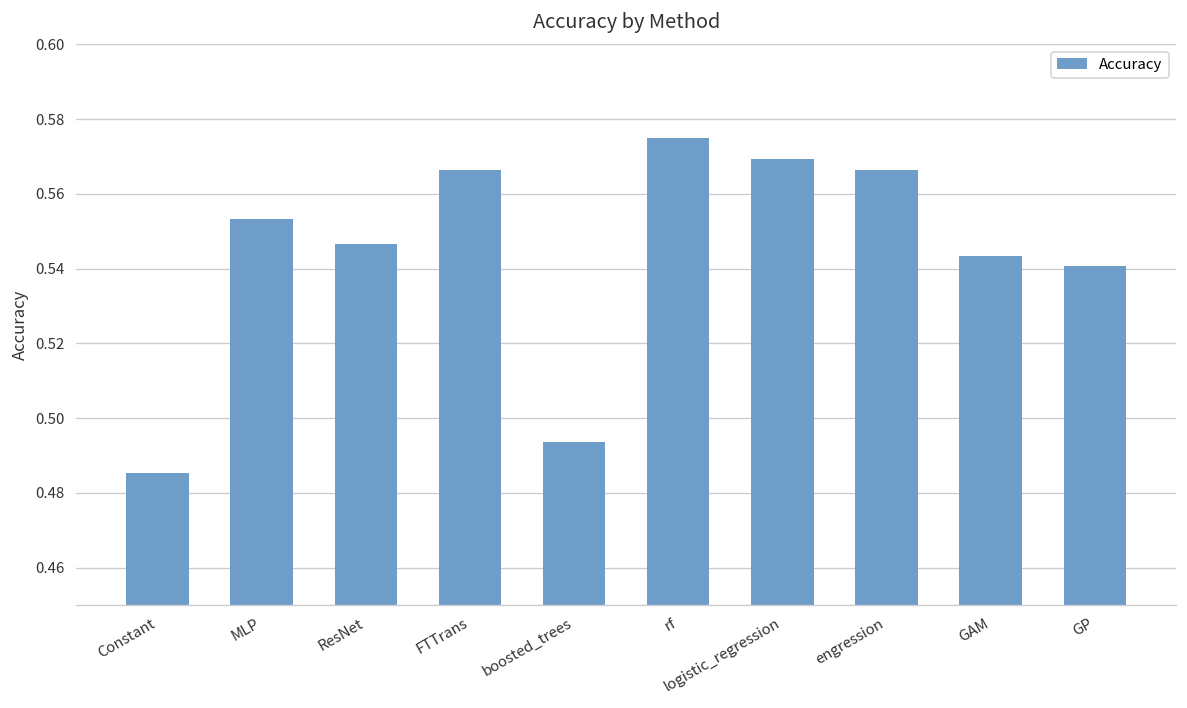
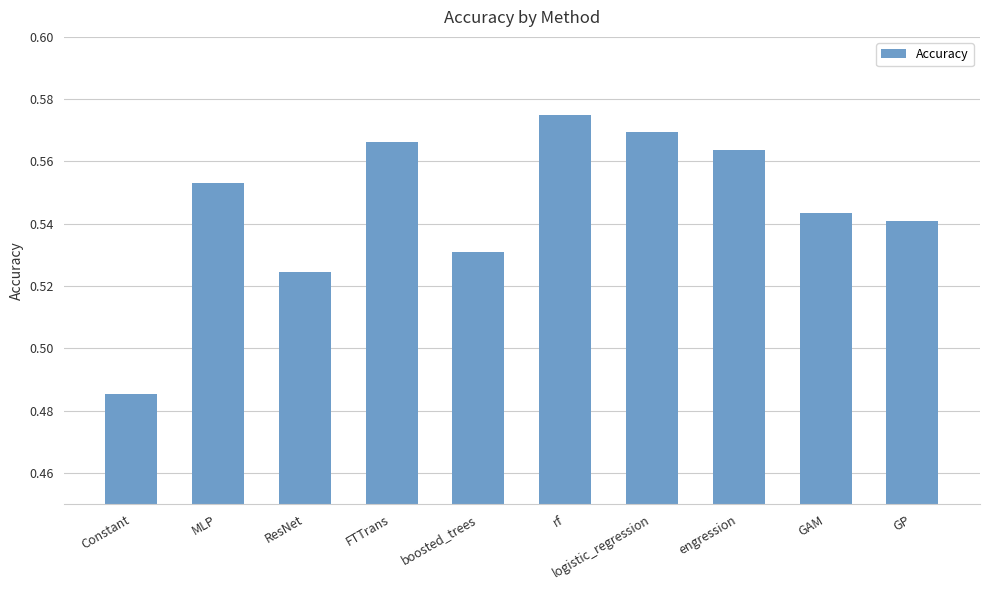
ResNet: 0.547 -> 0.524
boosted_trees: 0.494 -> 0.531
engression: 0.566 -> 0.564
